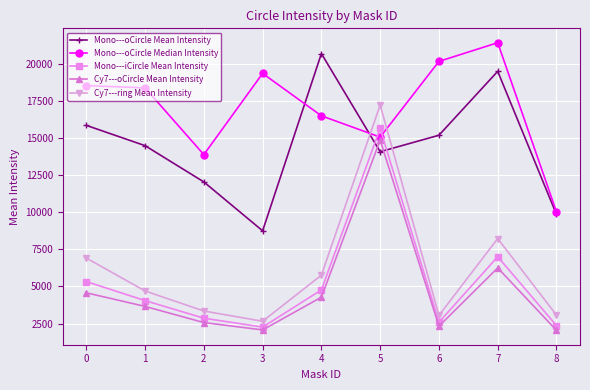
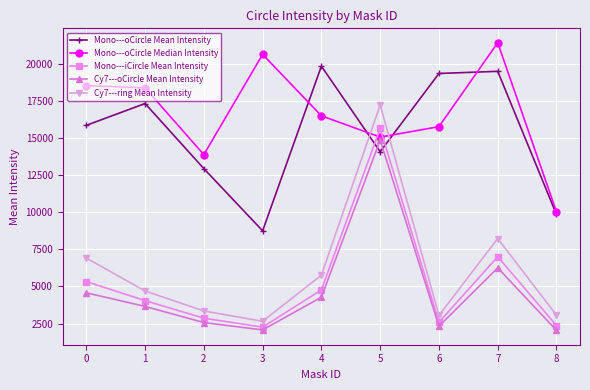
Mono---oCircle Mean Intensity, 1: 14500 -> 17300
Mono---oCircle Mean Intensity, 2: 12000 -> 12900
Mono---oCircle Median Intensity, 3: 19300 -> 20600
Mono---oCircle Mean Intensity, 4: 20700 -> 19800
Mono---oCircle Mean Intensity, 6: 15200 -> 19300
Mono---oCircle Median Intensity, 6: 20200 -> 15800
